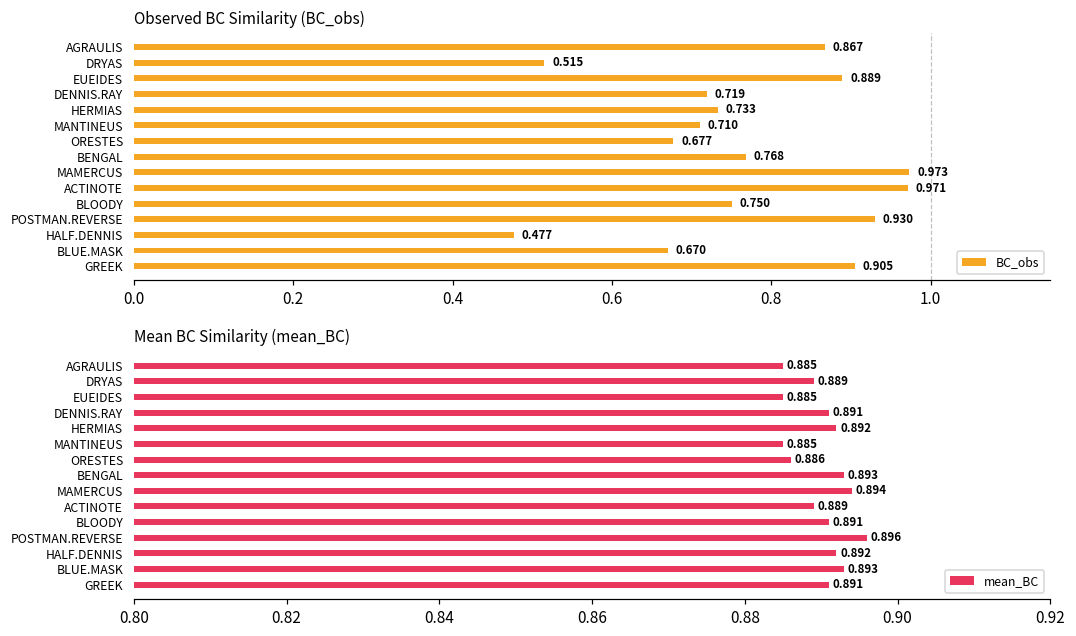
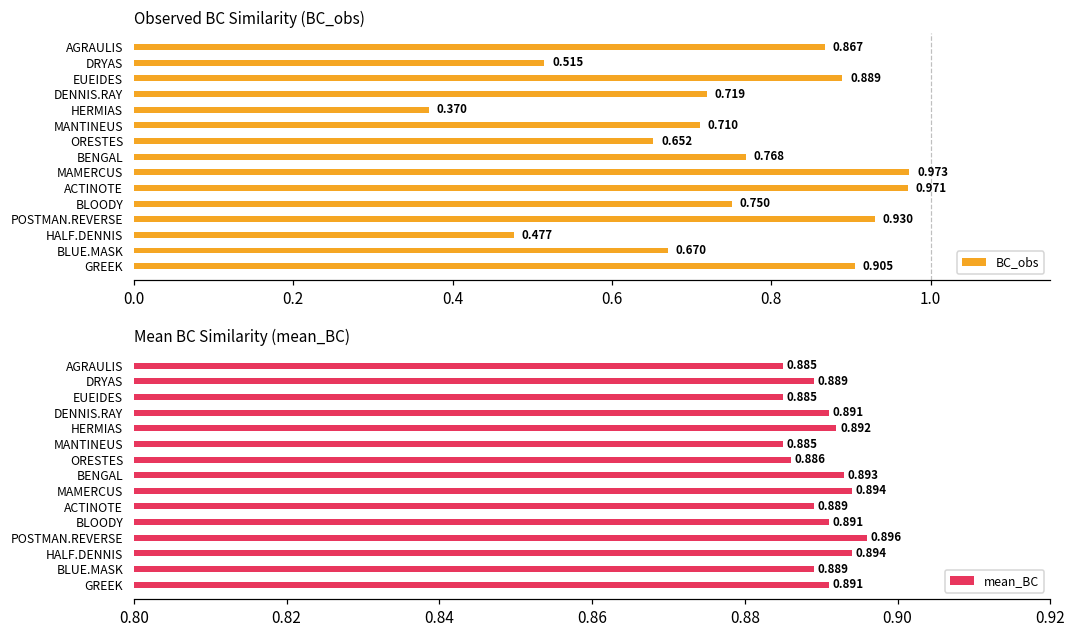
Observed BC Similarity (BC_obs), HERMIAS: 0.733 -> 0.370
Observed BC Similarity (BC_obs), ORESTES: 0.677 -> 0.652
Mean BC Similarity (mean_BC), HALF.DENNIS: 0.892 -> 0.894
Mean BC Similarity (mean_BC), BLUE.MASK: 0.893 -> 0.889
